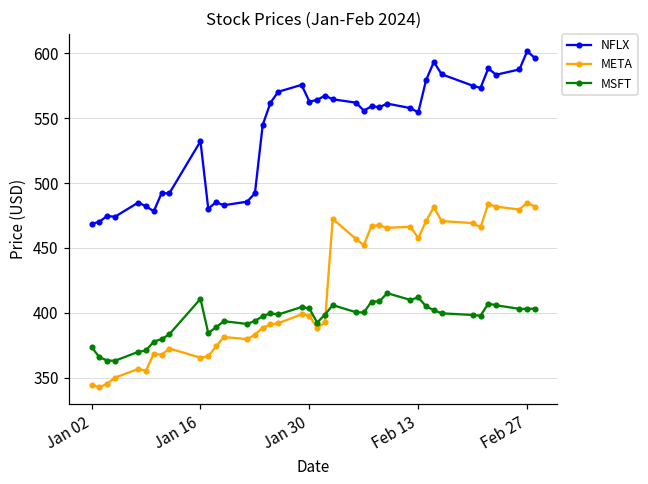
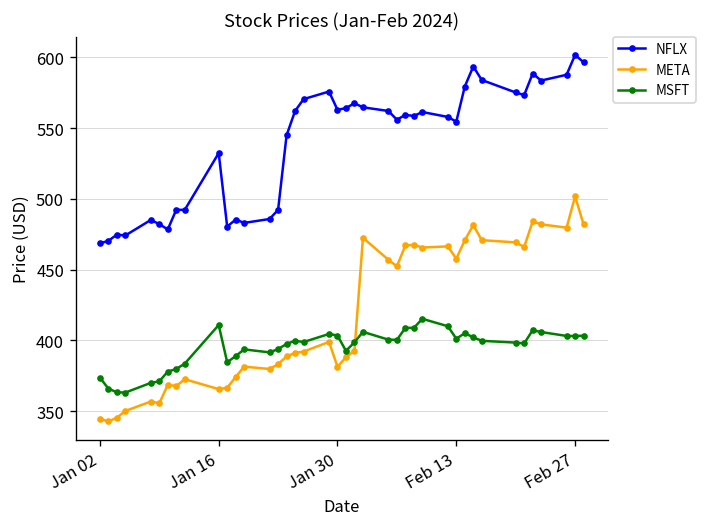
META, Jan 30: 398 -> 381
MSFT, Feb 13: 412 -> 401
META, Feb 27: 485 -> 502
